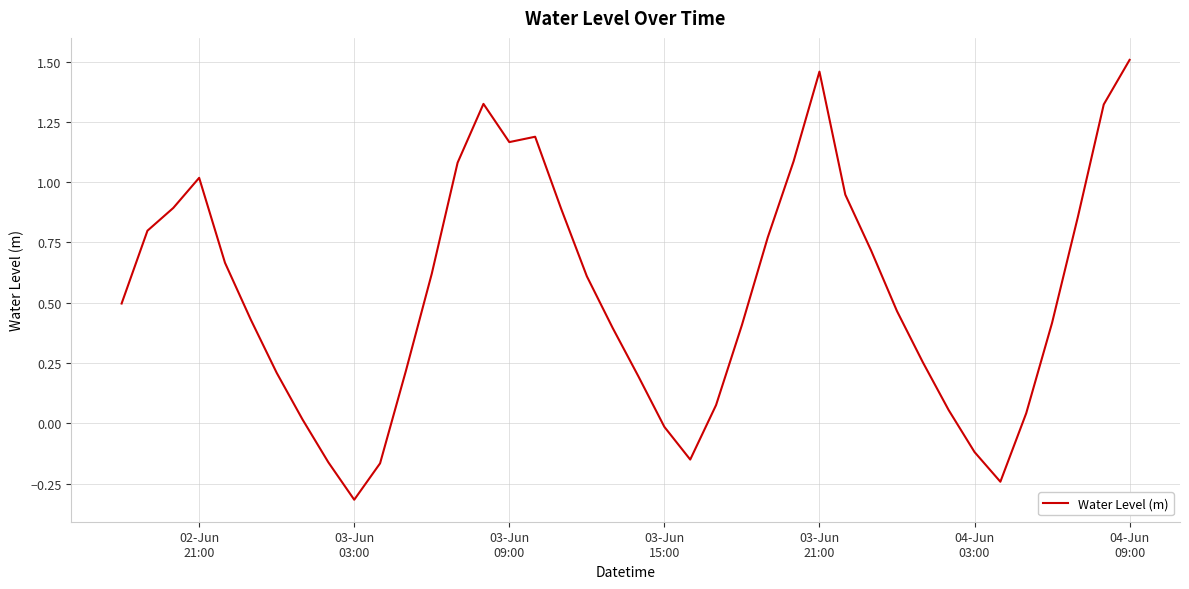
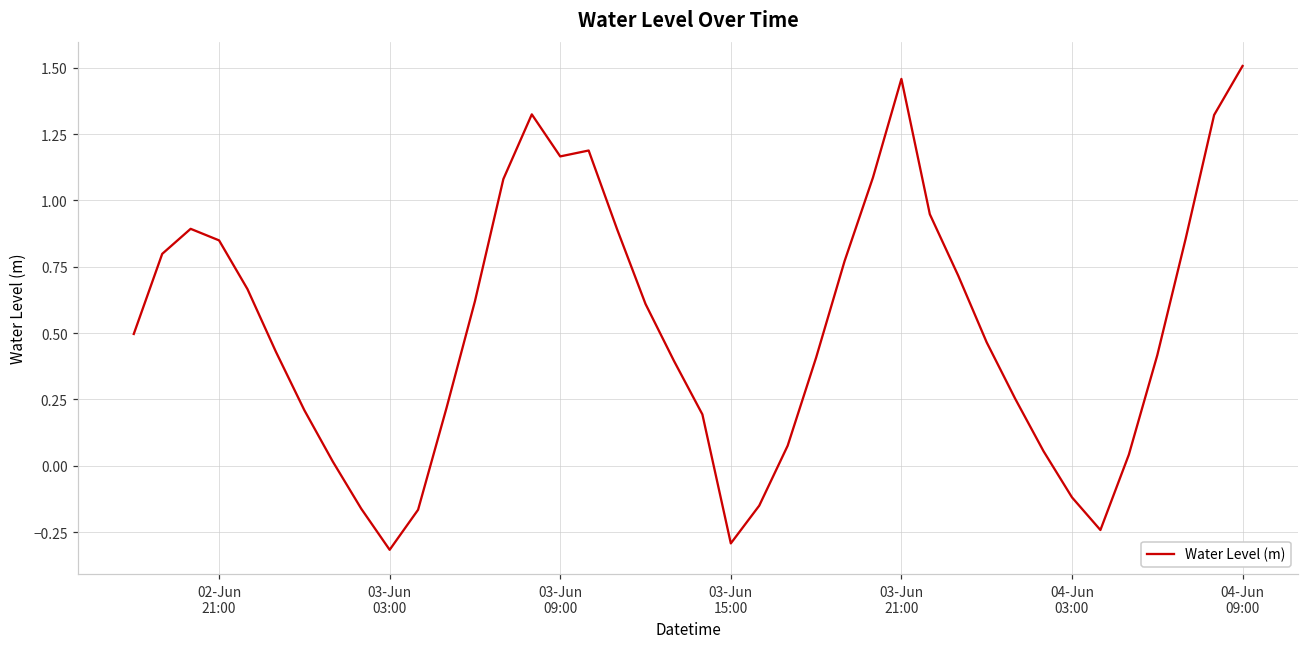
02-Jun 21:00: 1.02 -> 0.85
03-Jun 15:00: -0.01 -> -0.29
